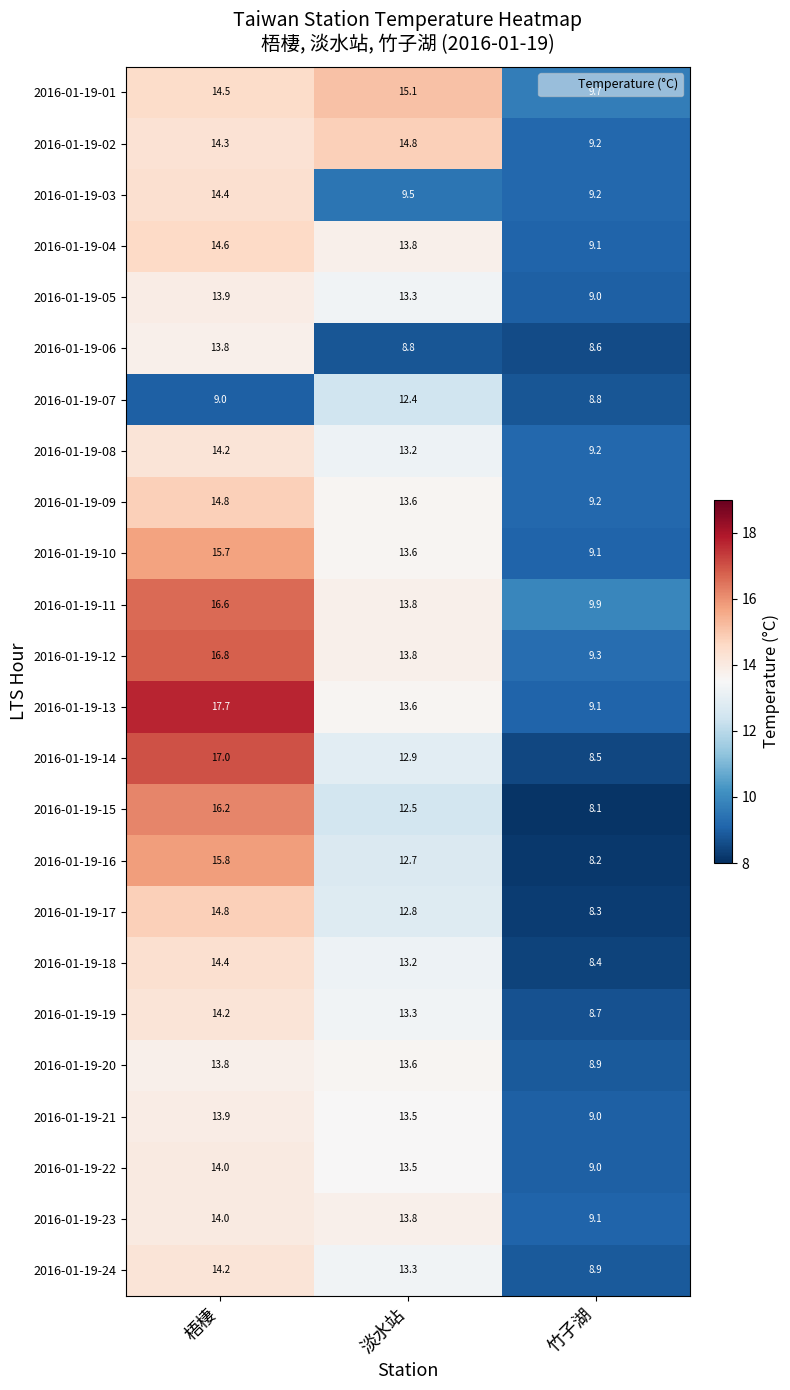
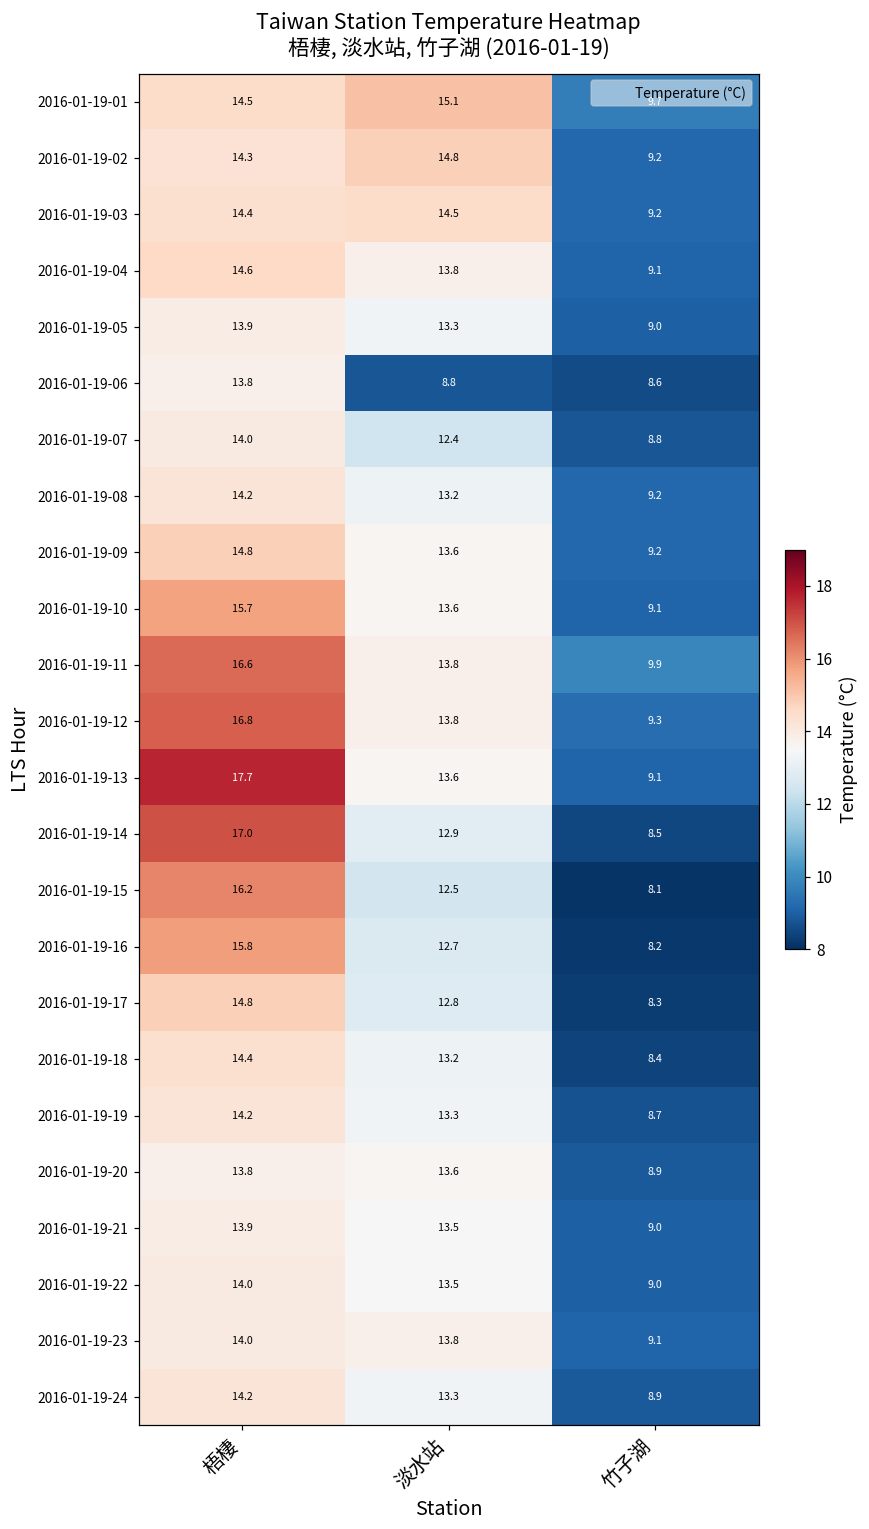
2016-01-19-03, 淡水站: 9.5 -> 14.5
2016-01-19-07, 梧棲: 9.0 -> 14.0
